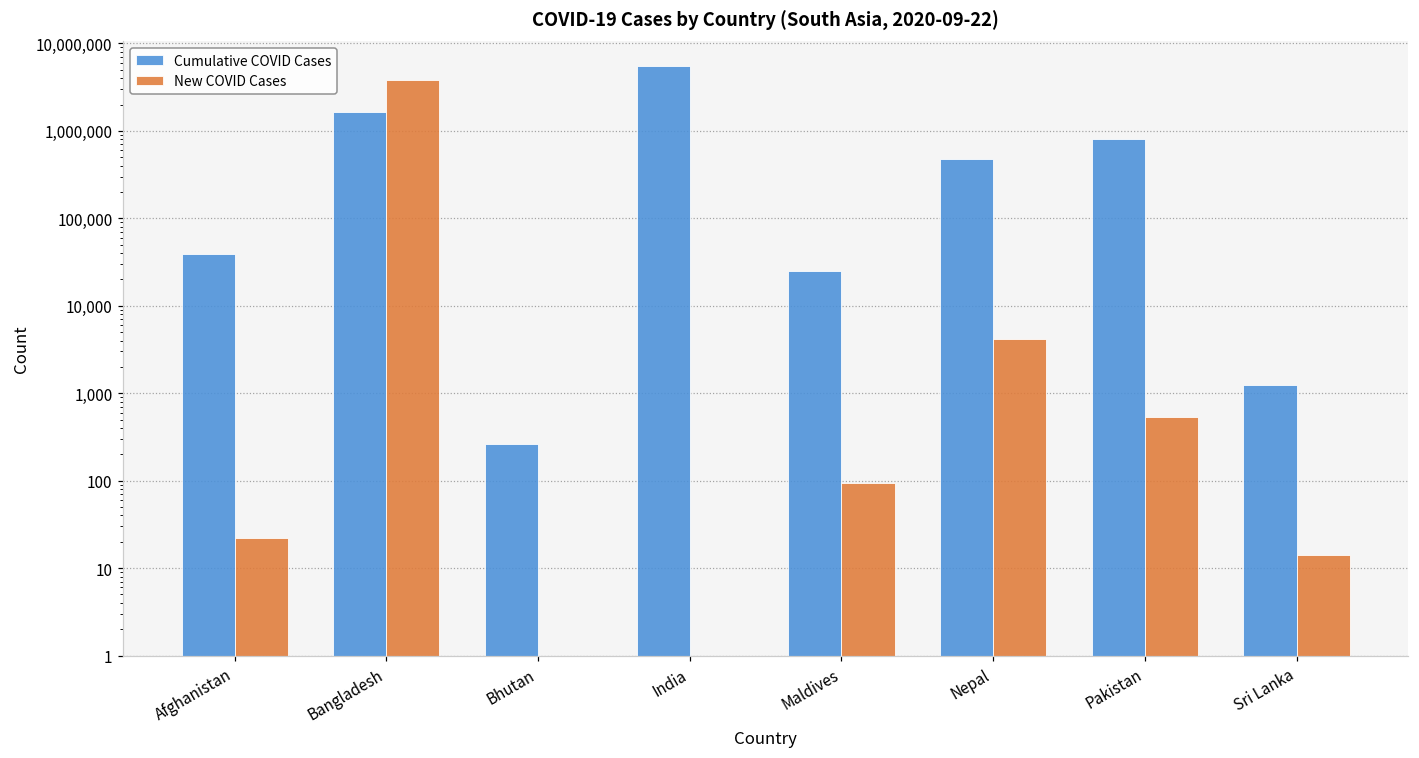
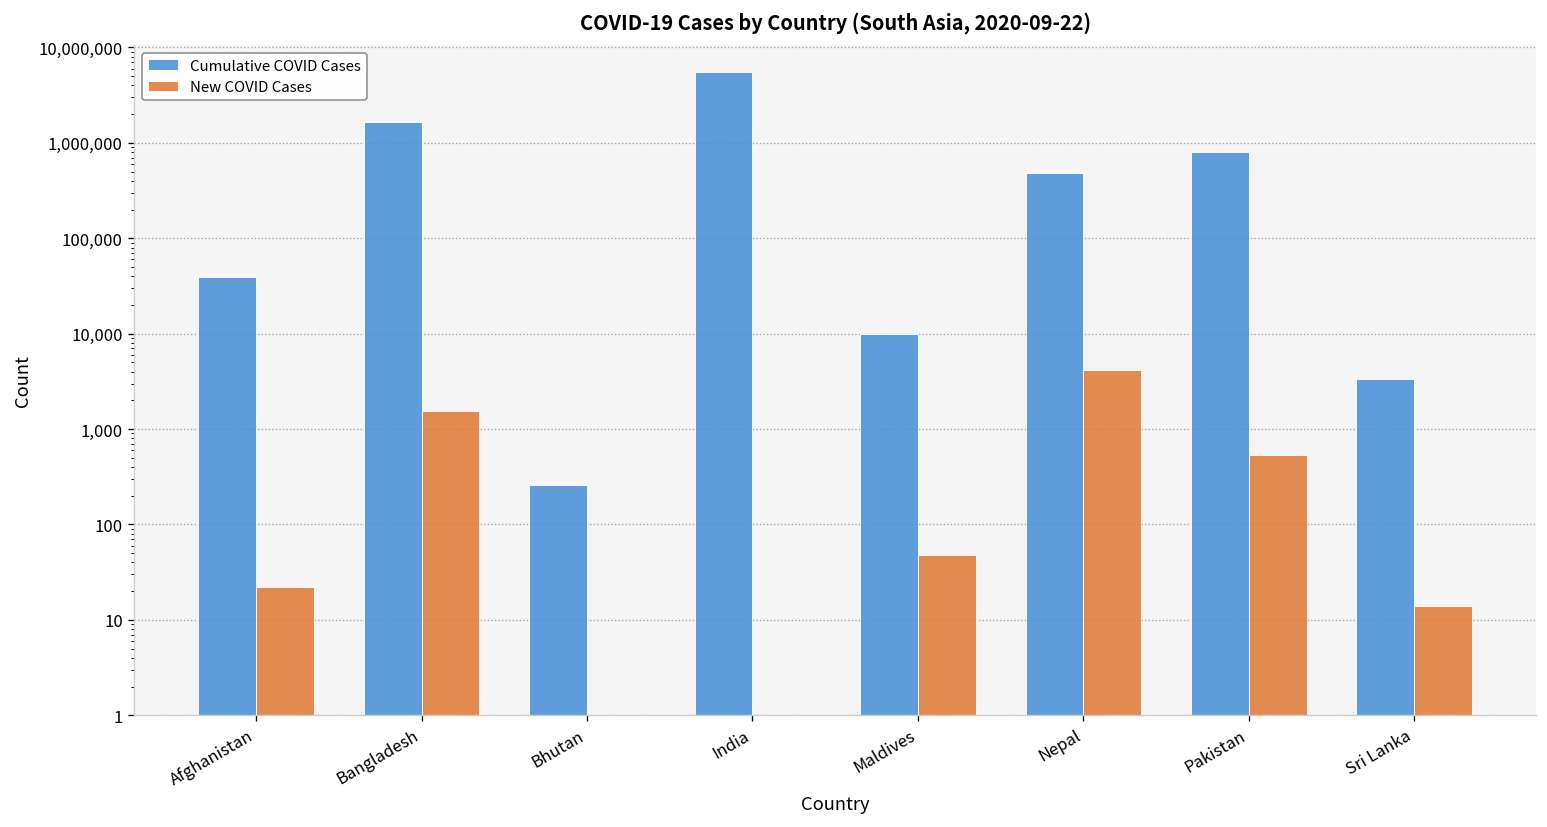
New COVID Cases, Bangladesh: 4,000,000 -> 1,600
Cumulative COVID Cases, Maldives: 25,000 -> 10,000
New COVID Cases, Maldives: 100 -> 50
Cumulative COVID Cases, Sri Lanka: 1,200 -> 3,300
